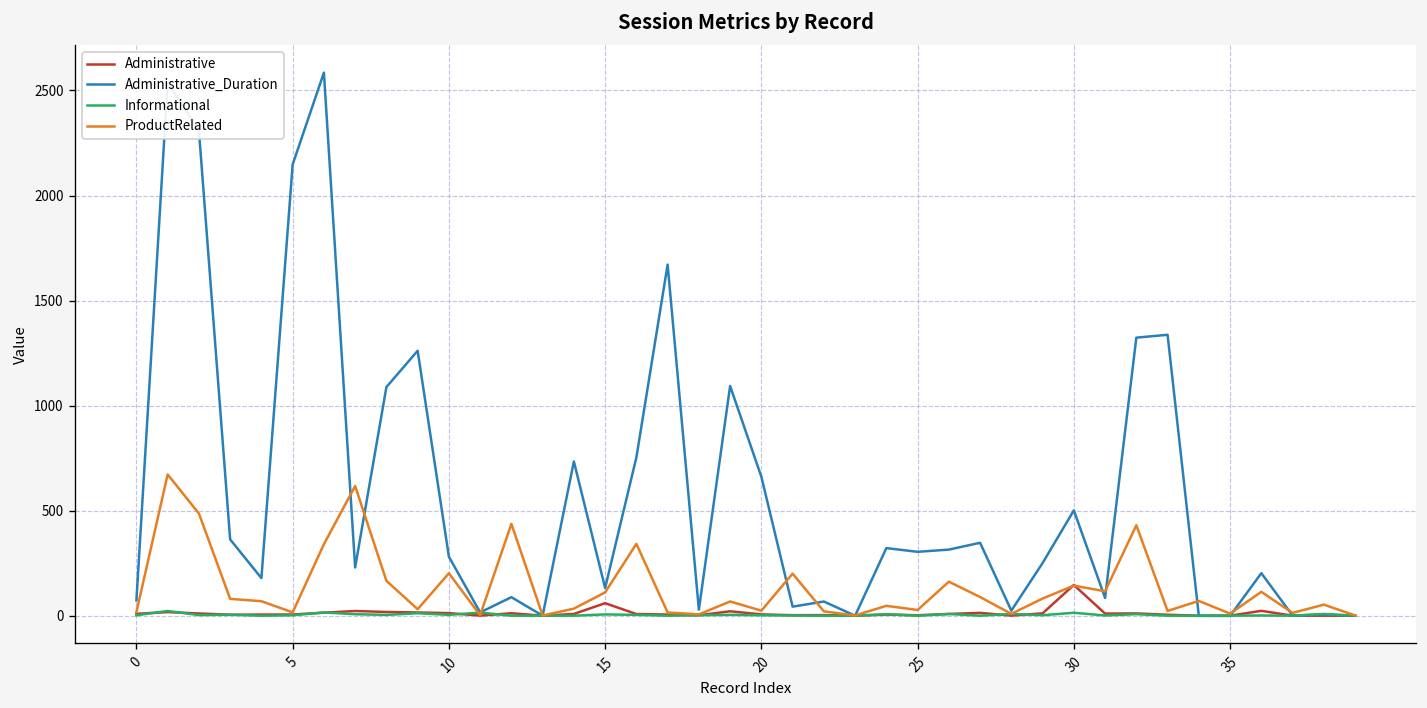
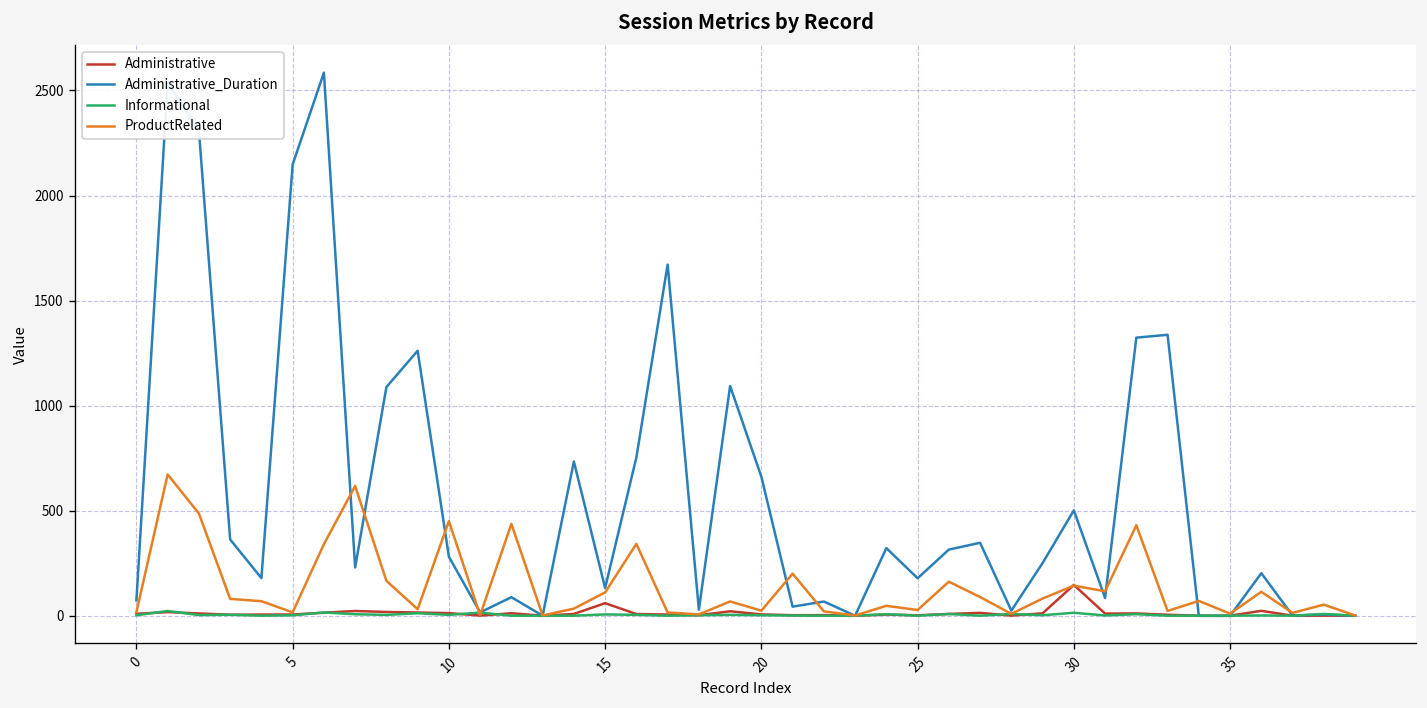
ProductRelated, 10: 200 -> 450
Administrative_Duration, 25: 300 -> 180
